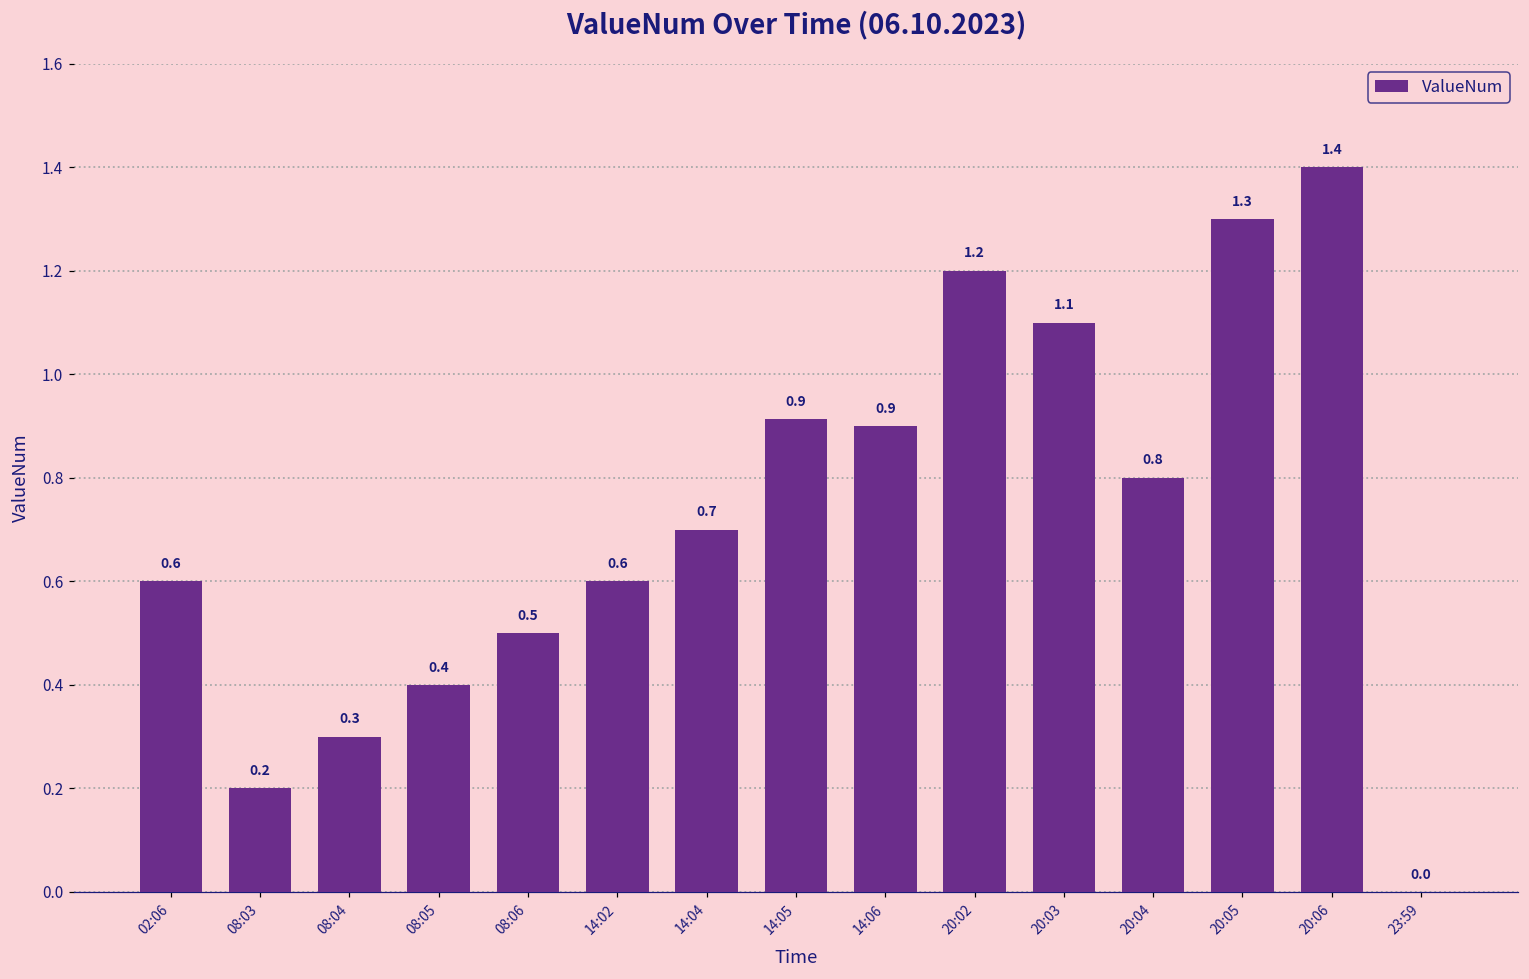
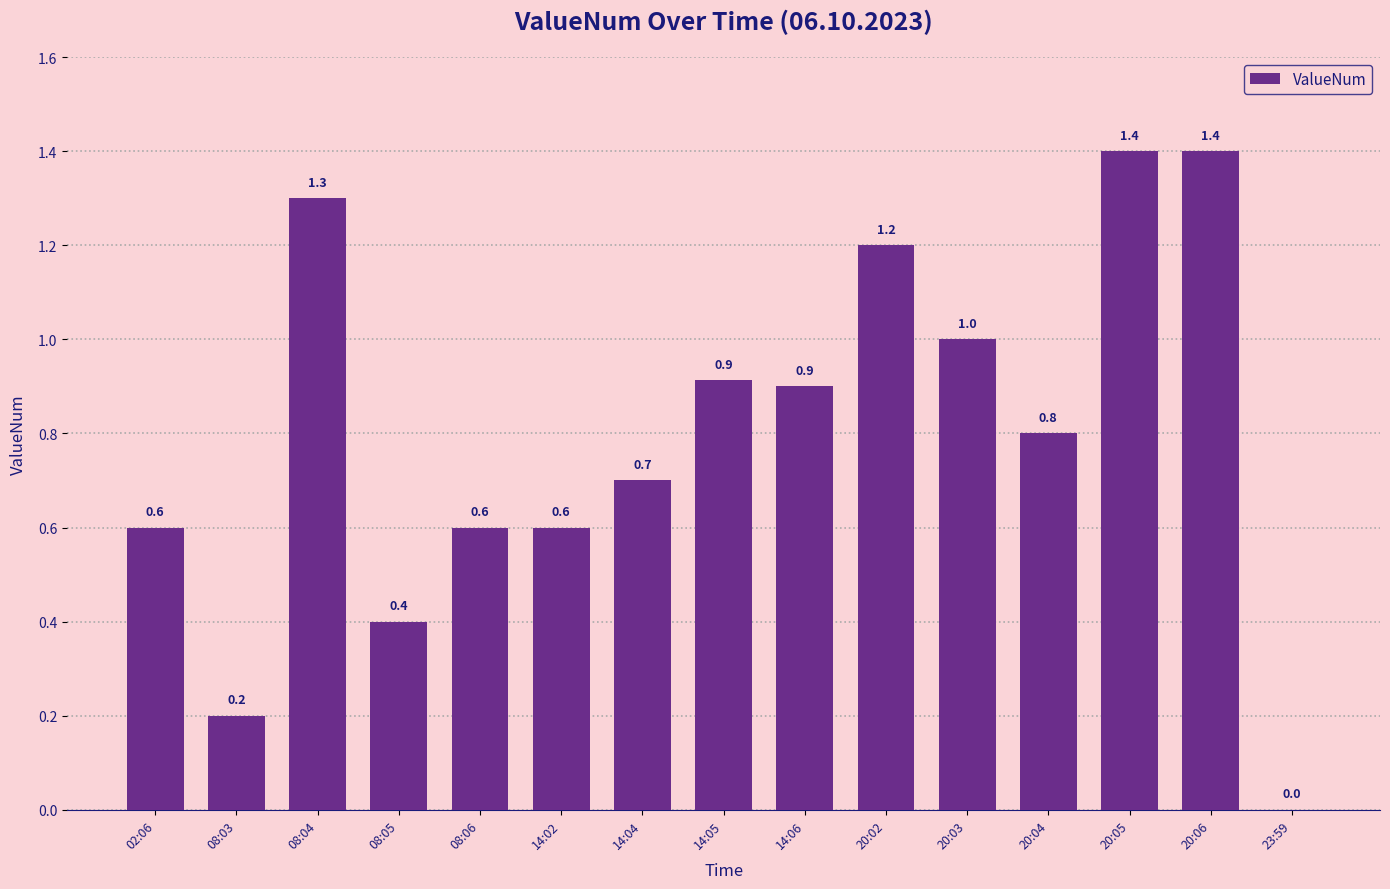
08:04: 0.3 -> 1.3
08:06: 0.5 -> 0.6
20:03: 1.1 -> 1.0
20:05: 1.3 -> 1.4
